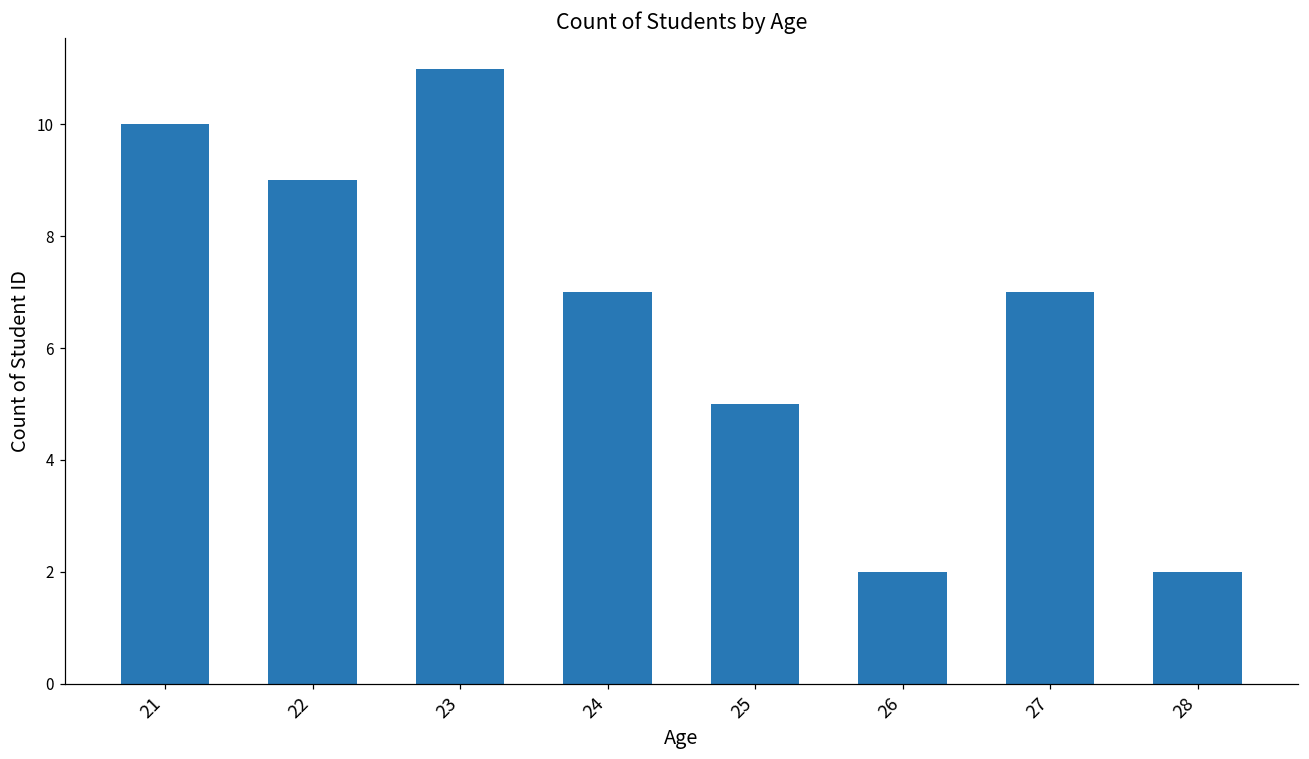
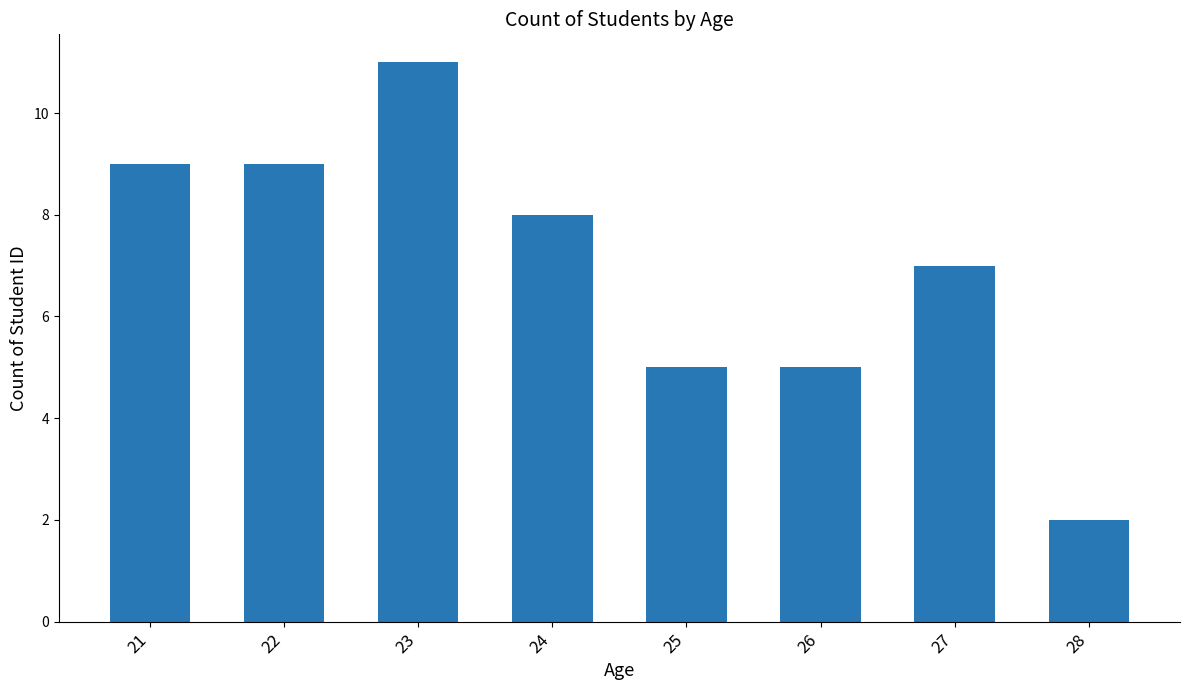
21: 10 -> 9
24: 7 -> 8
26: 2 -> 5
